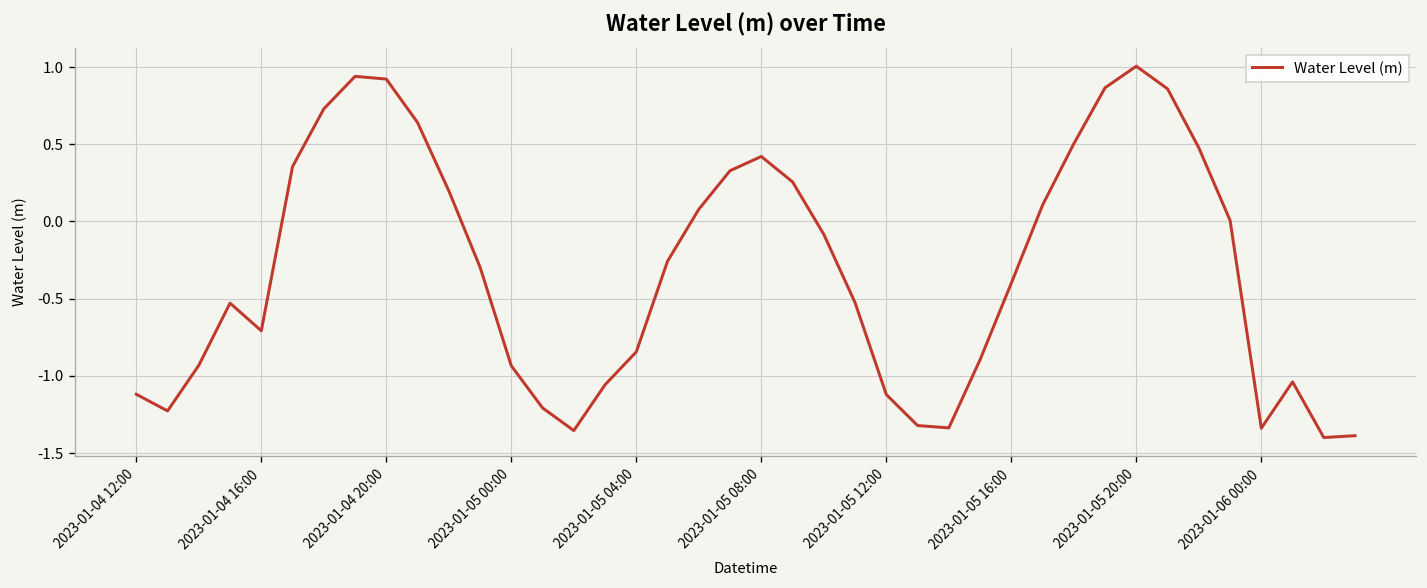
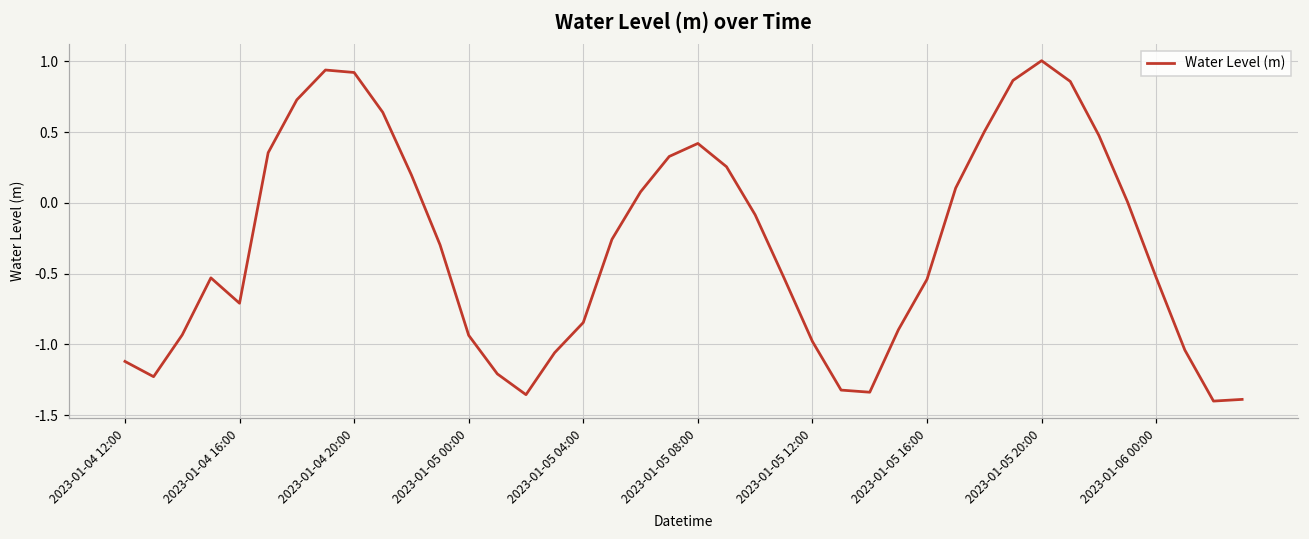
2023-01-05 12:00: -1.12 -> -0.98
2023-01-05 16:00: -0.40 -> -0.54
2023-01-06 00:00: -1.34 -> -0.53
